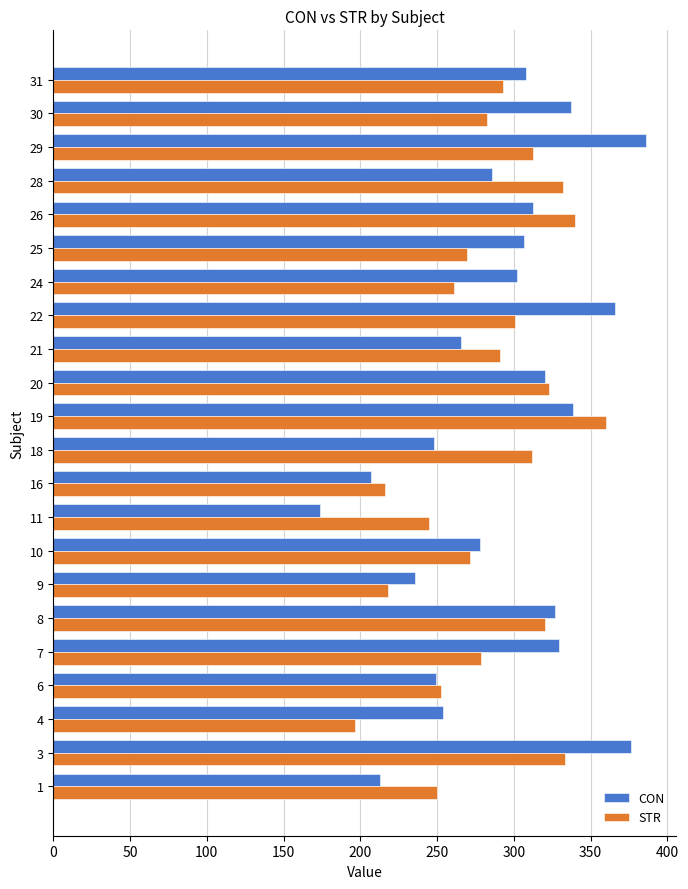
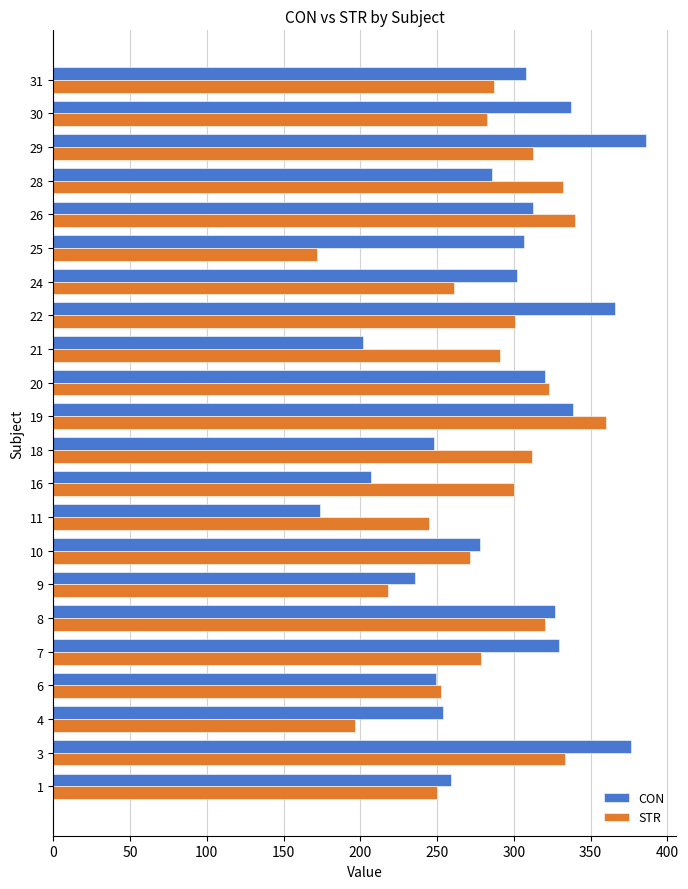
STR, 31: 293 -> 287
STR, 25: 270 -> 172
CON, 21: 266 -> 202
STR, 16: 216 -> 300
CON, 1: 213 -> 259
